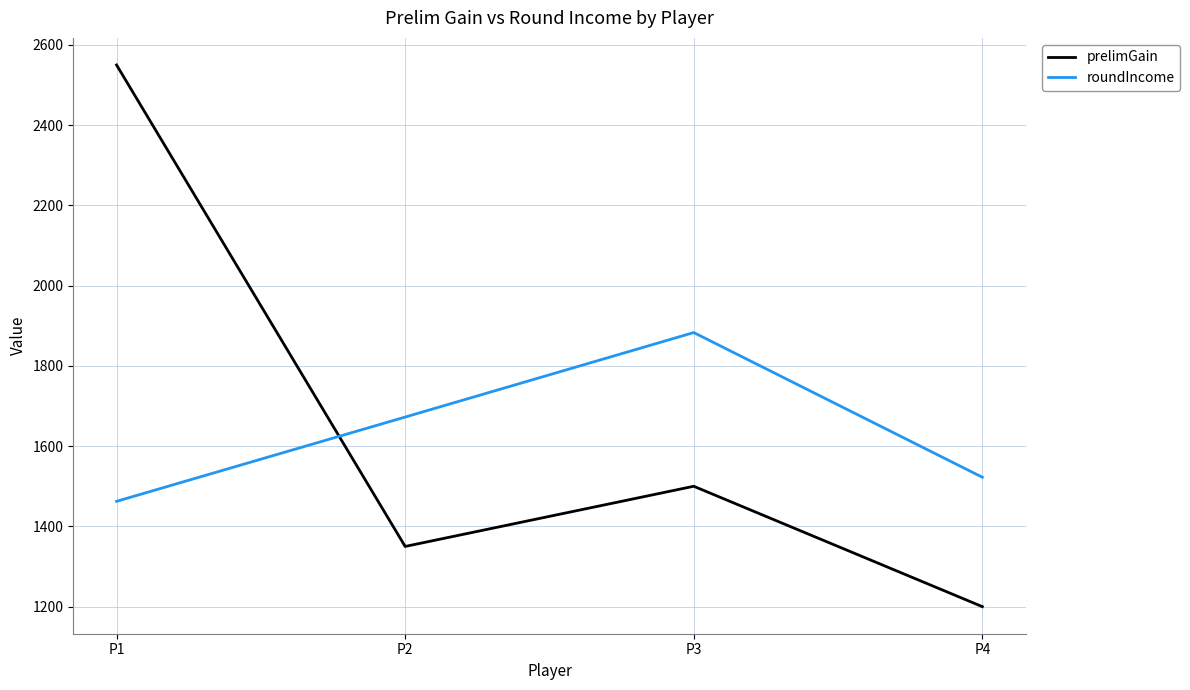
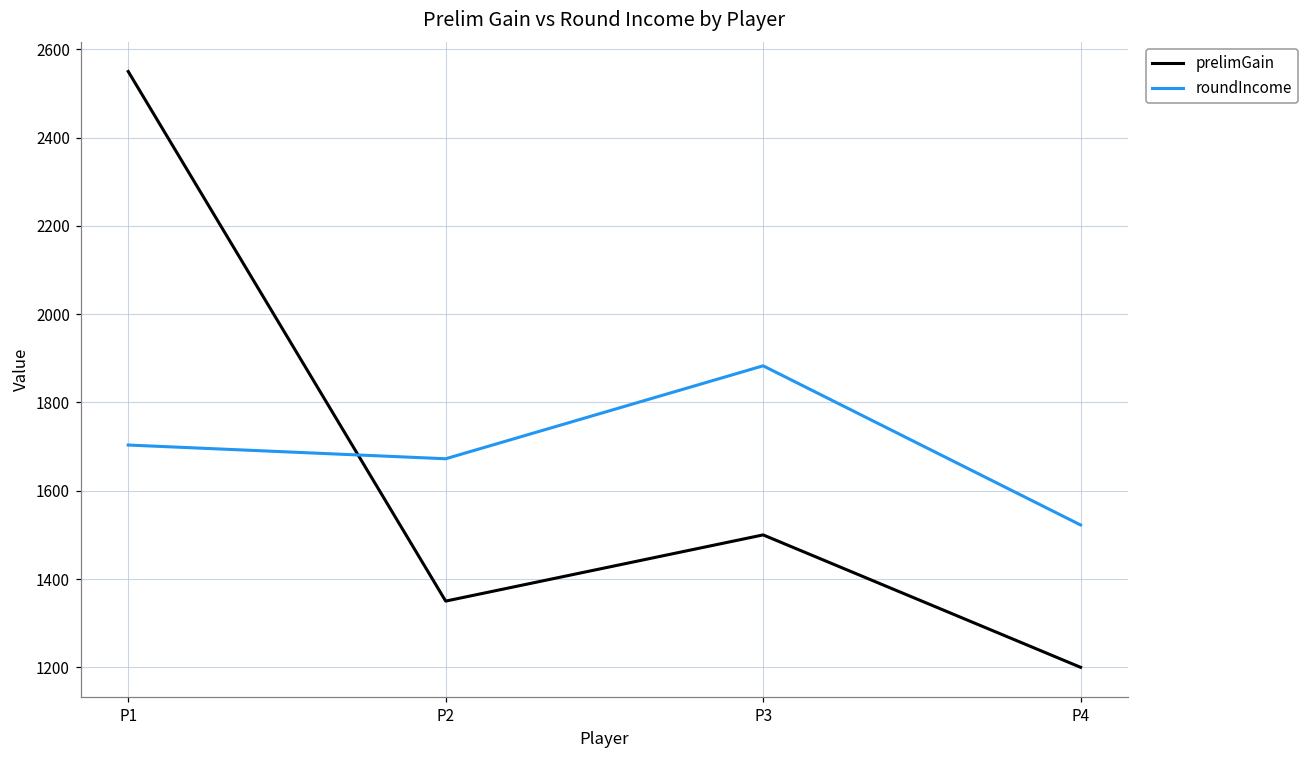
roundIncome, P1: 1460 -> 1700
